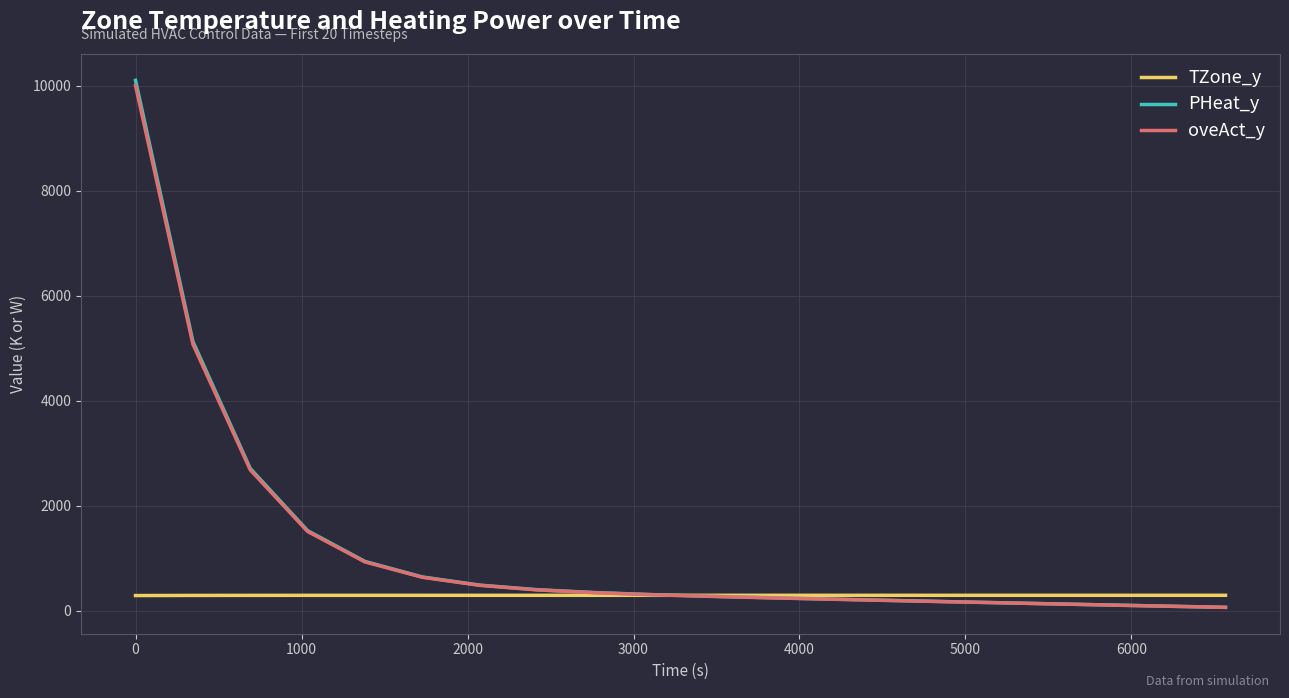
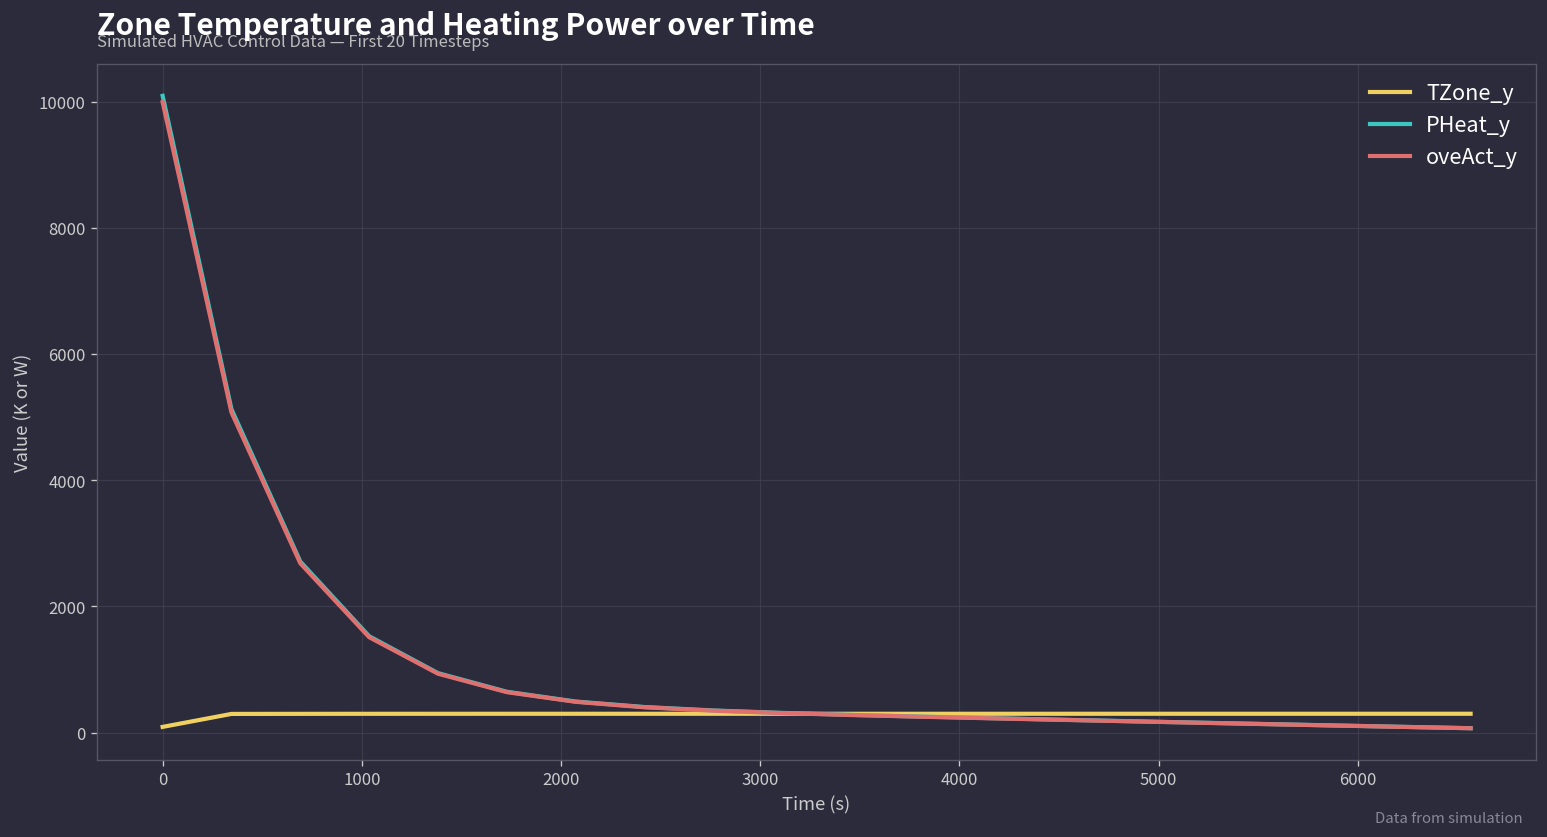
TZone_y, 0: 300 -> 100
